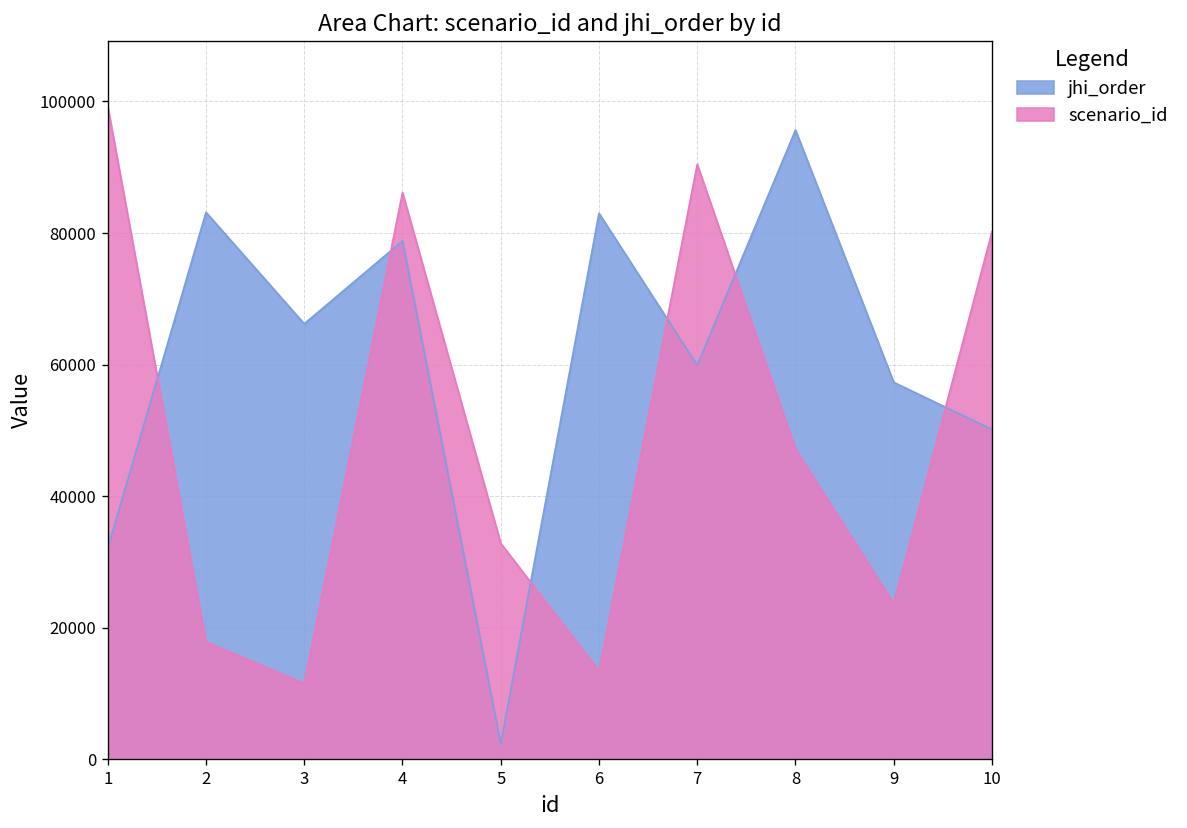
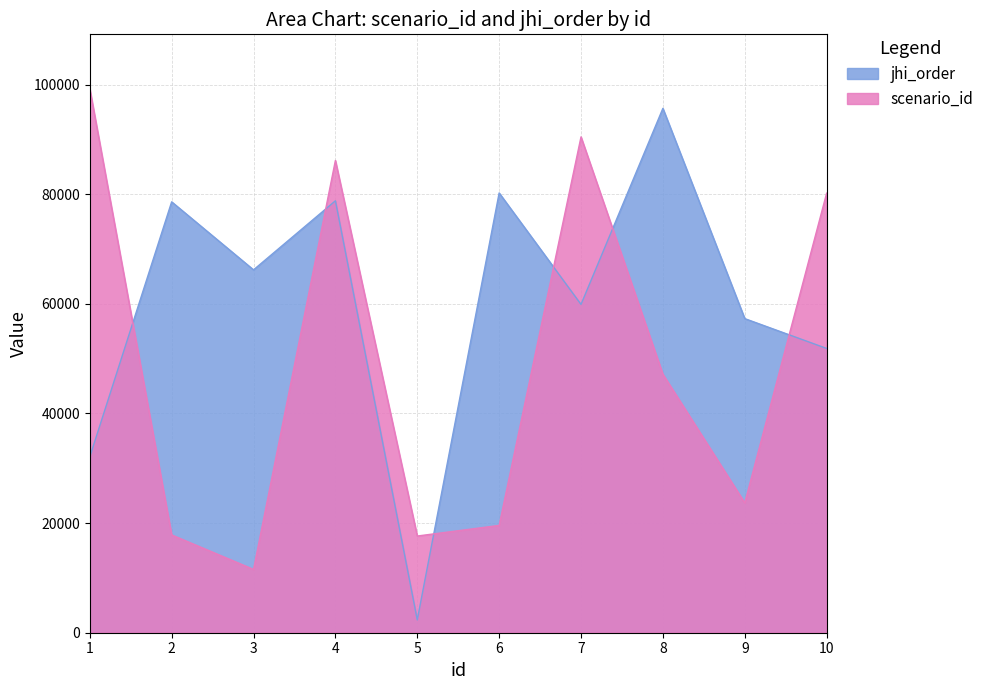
jhi_order, 2: 83000 -> 79000
scenario_id, 5: 33000 -> 18000
jhi_order, 6: 83000 -> 80000
scenario_id, 6: 13000 -> 20000
jhi_order, 10: 50000 -> 52000
